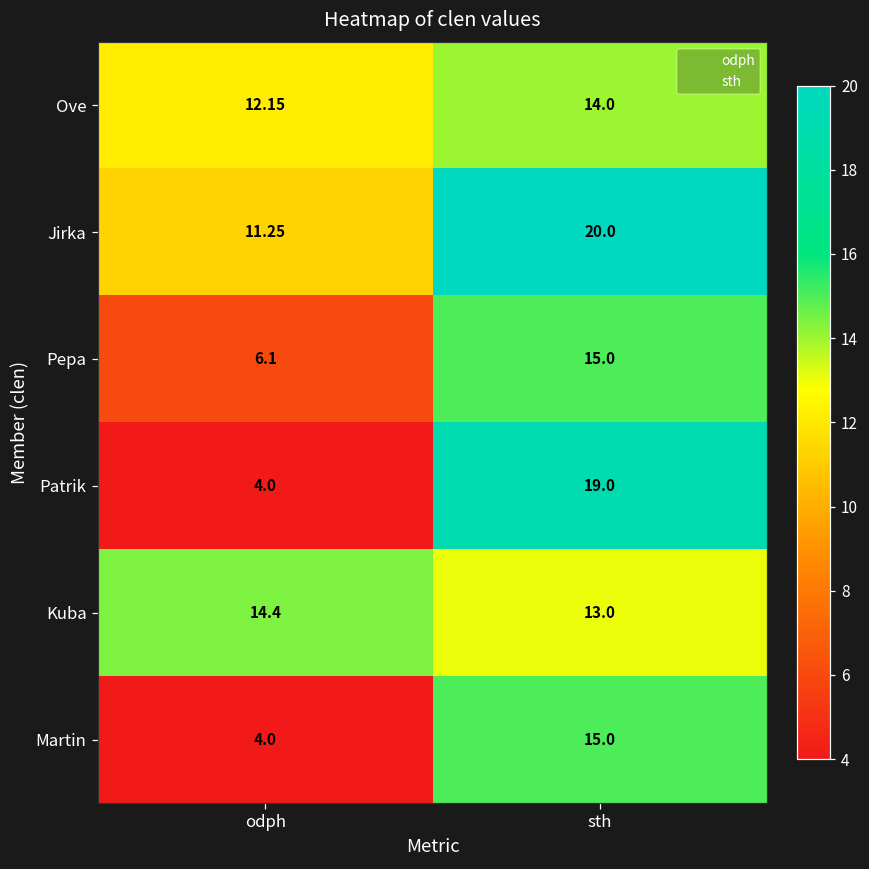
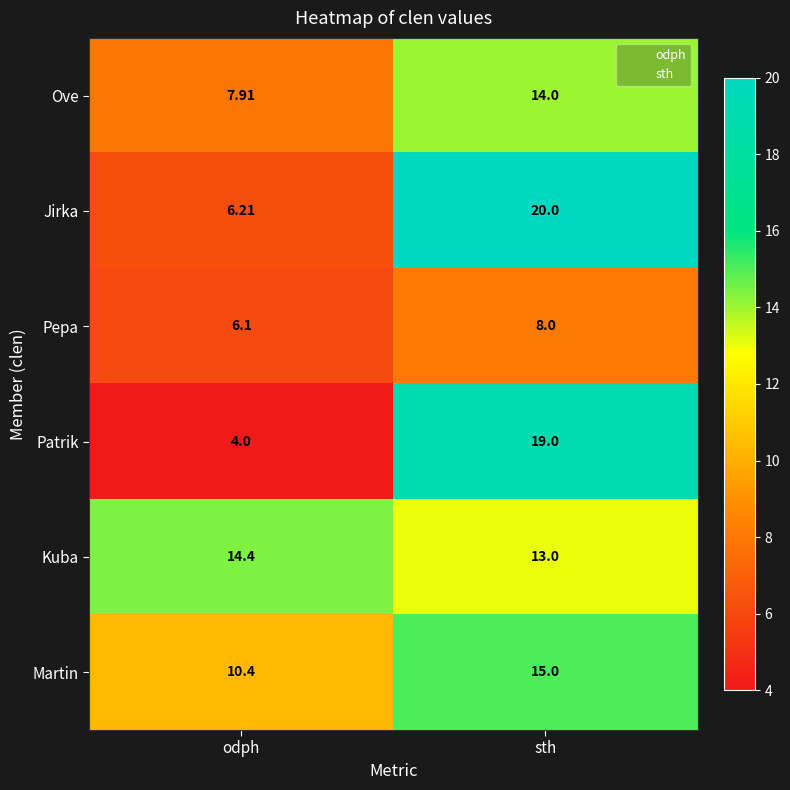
Ove, odph: 12.15 -> 7.91
Jirka, odph: 11.25 -> 6.21
Pepa, sth: 15.0 -> 8.0
Martin, odph: 4.0 -> 10.4
